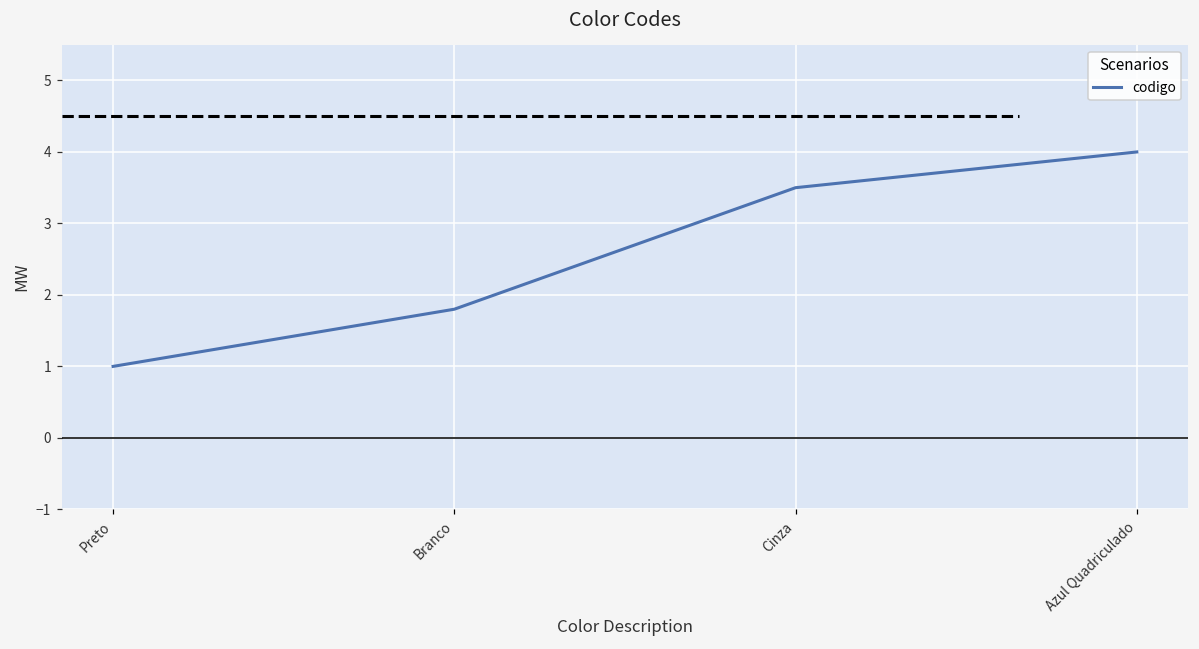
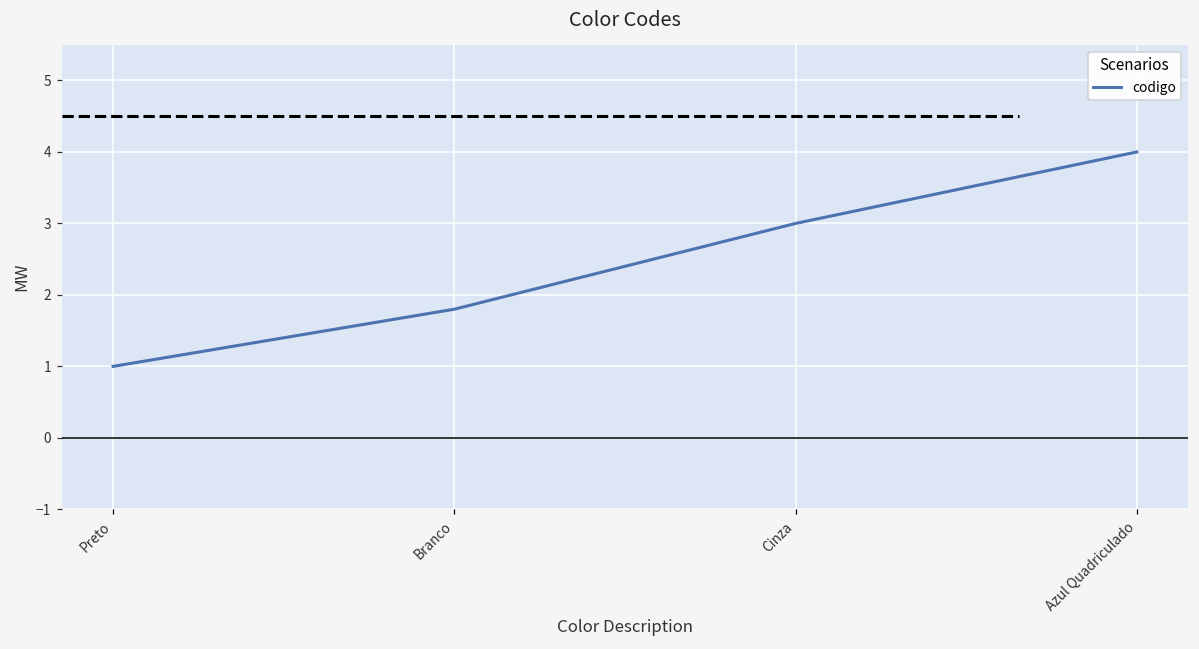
Cinza: 3.5 -> 3.0
